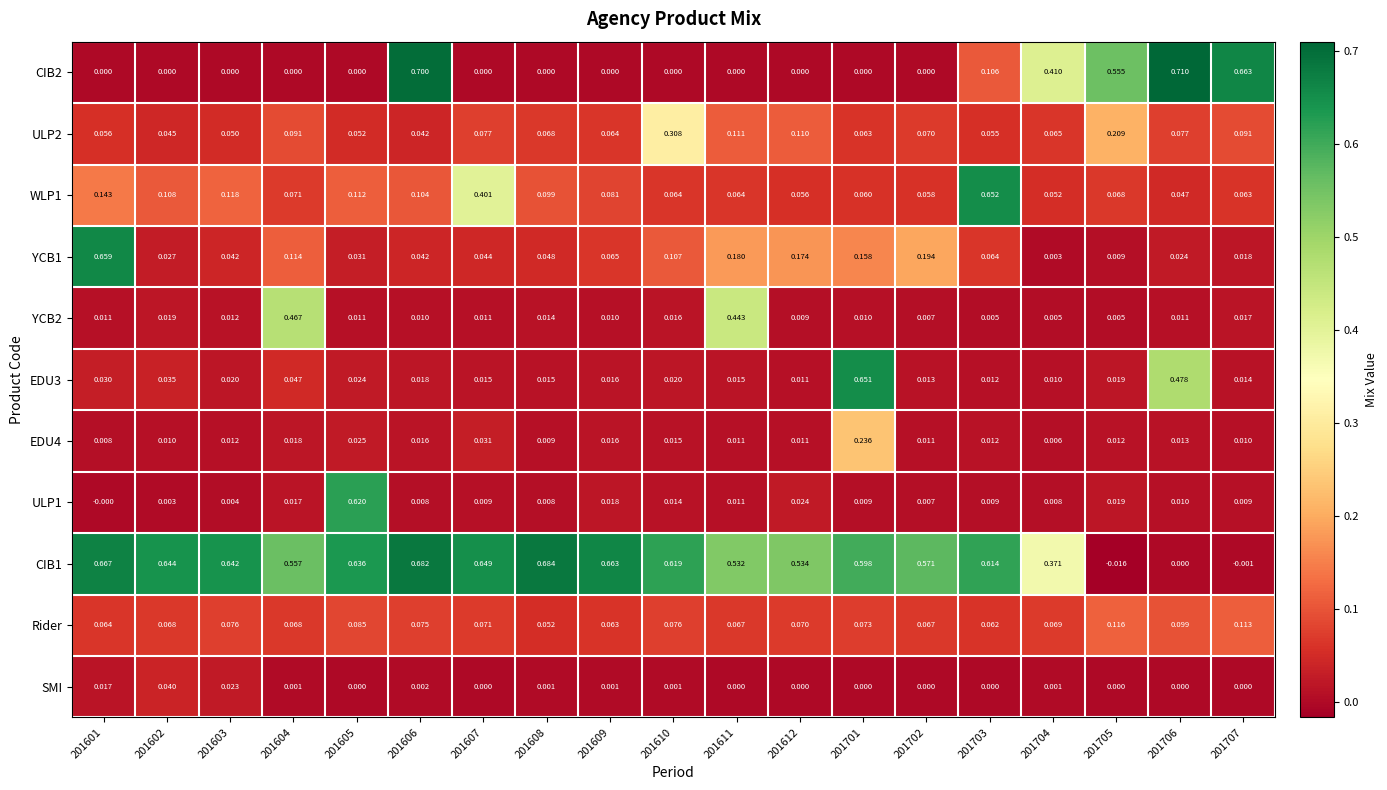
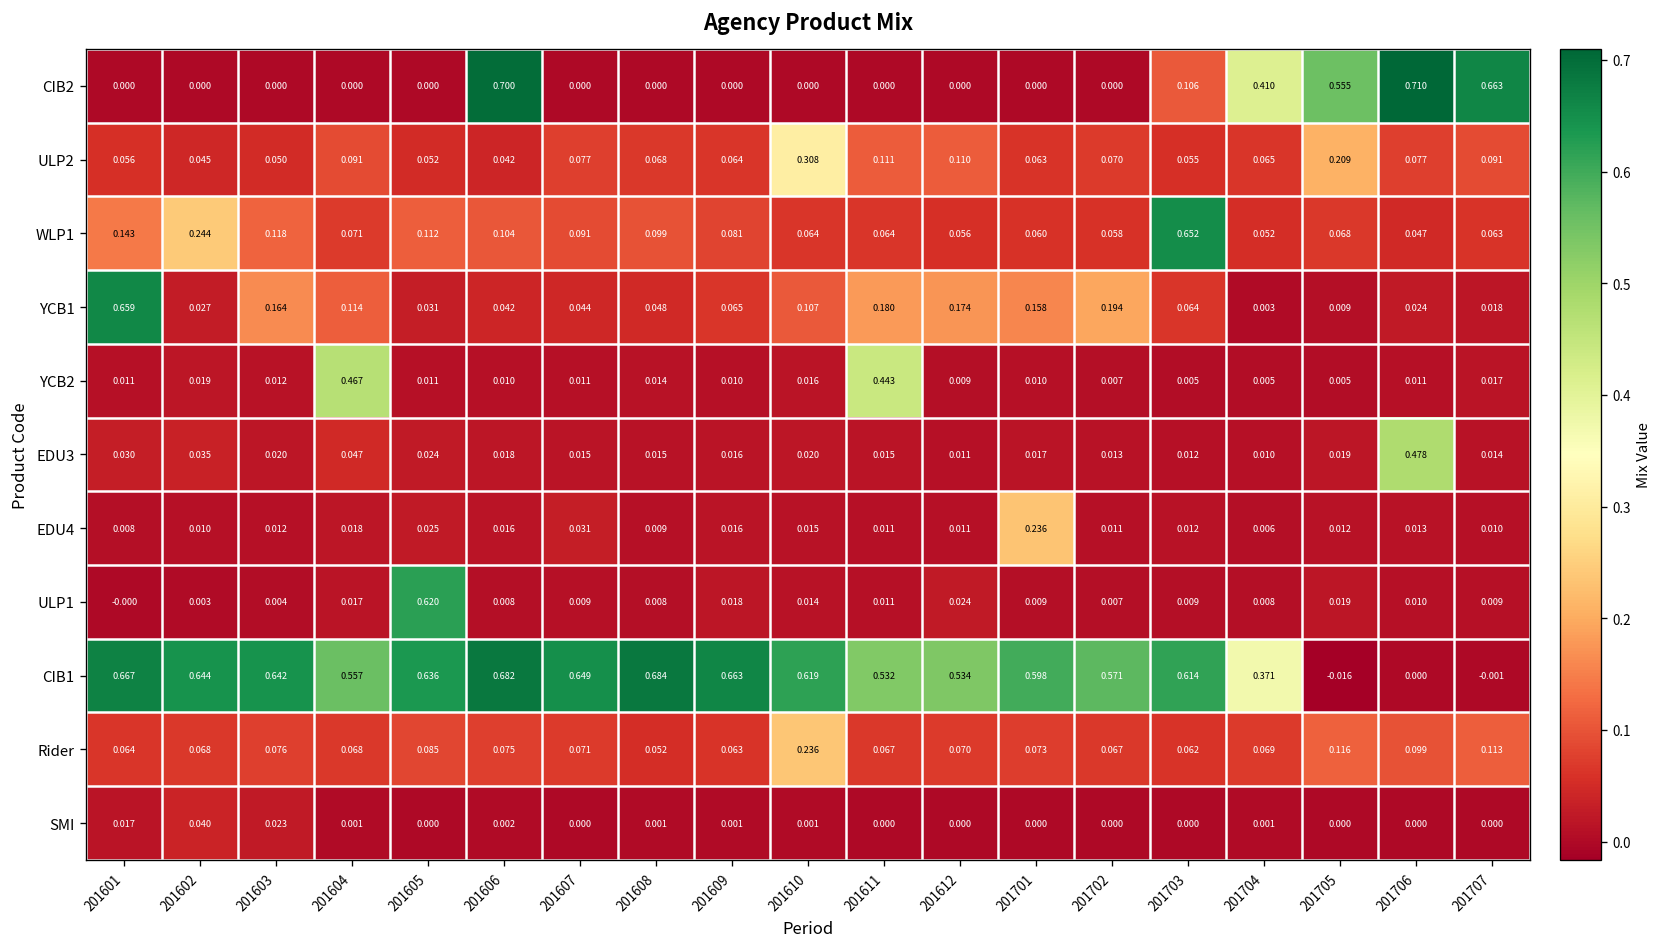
WLP1, 201602: 0.108 -> 0.244
WLP1, 201607: 0.401 -> 0.091
YCB1, 201603: 0.042 -> 0.164
EDU3, 201701: 0.651 -> 0.017
Rider, 201610: 0.076 -> 0.236
